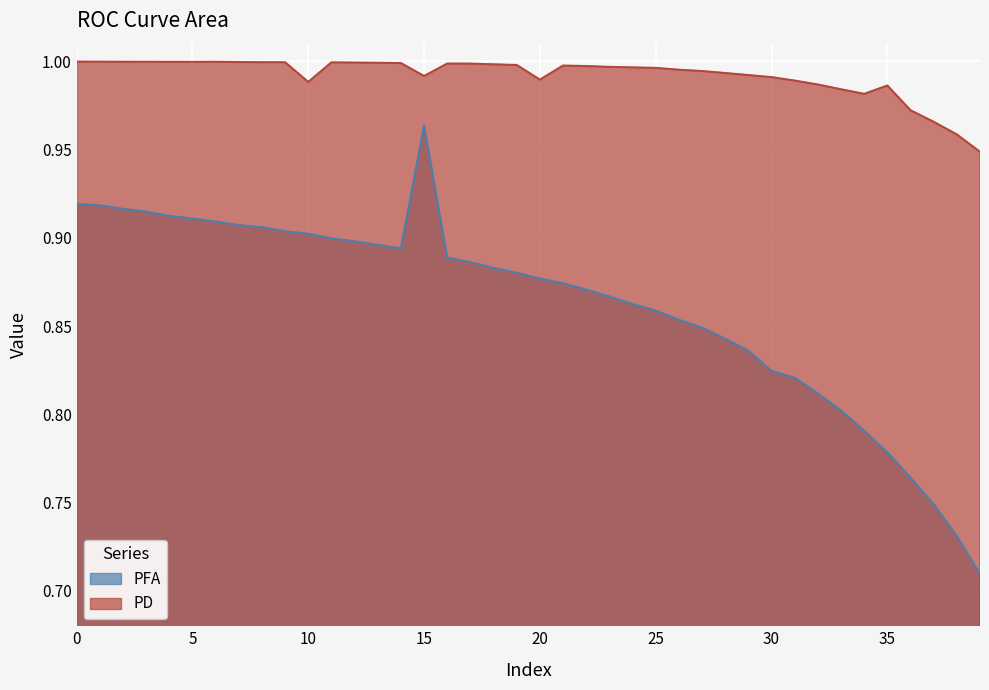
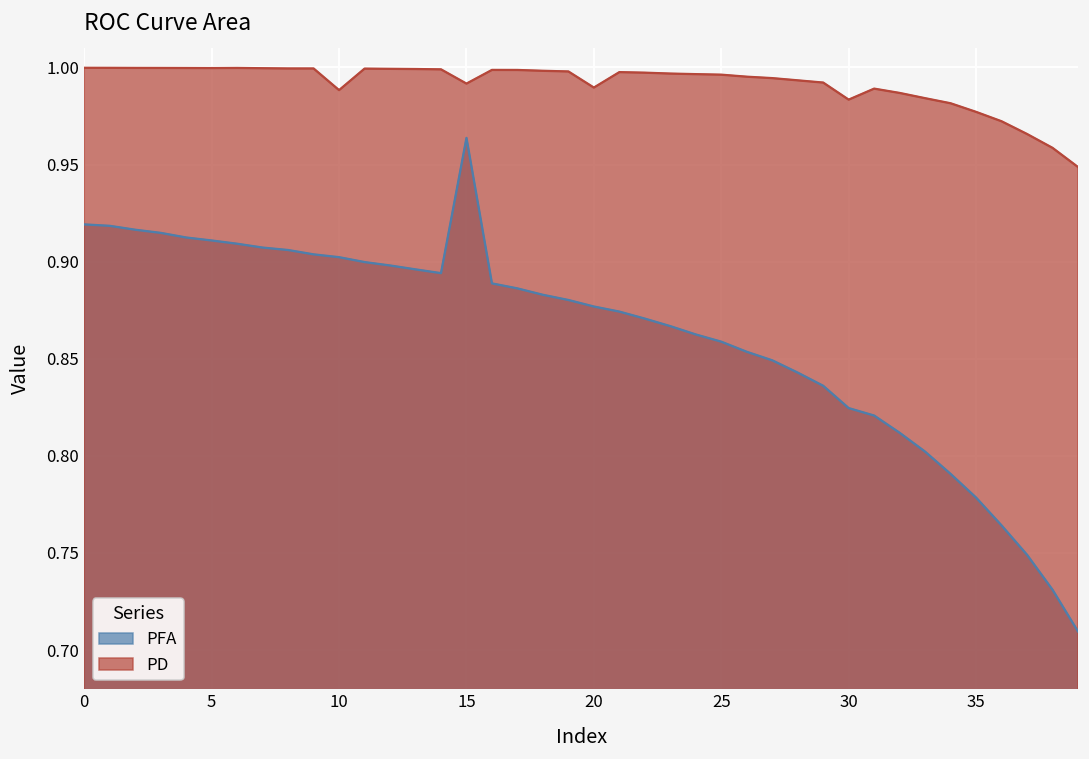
PD, 30: 0.991 -> 0.983
PD, 35: 0.986 -> 0.977
